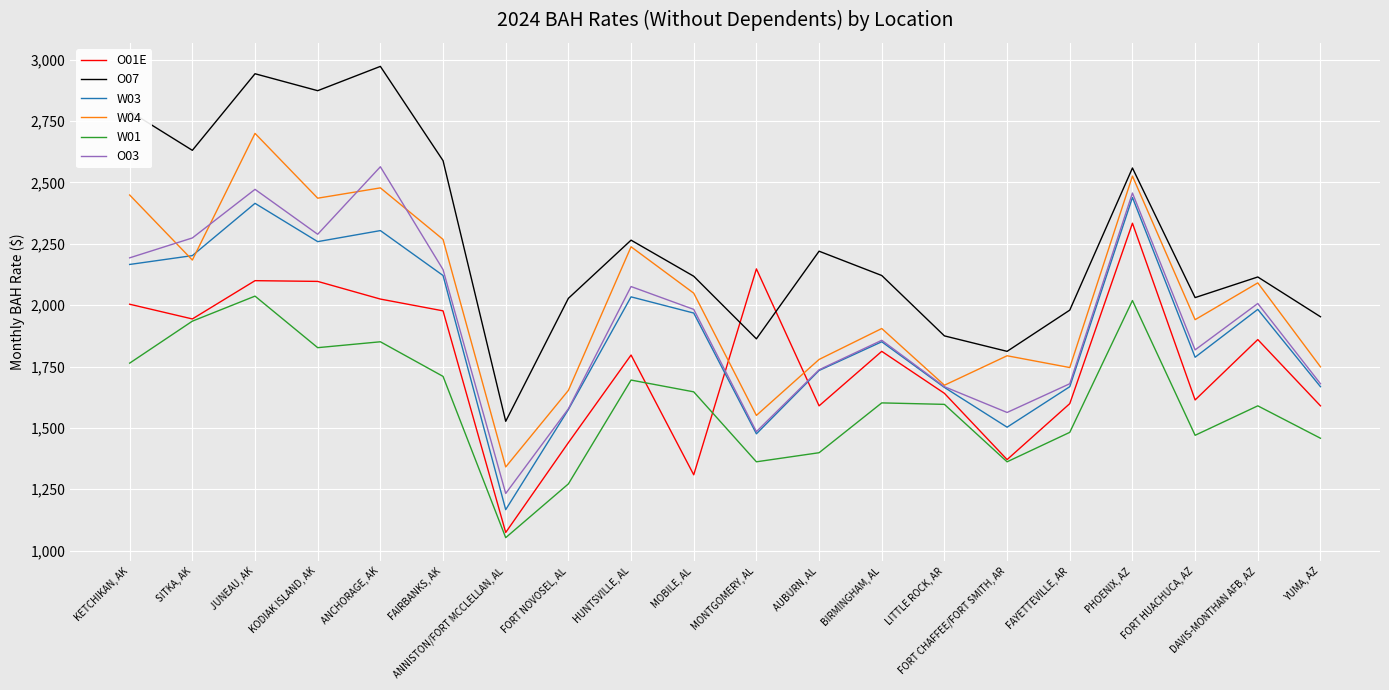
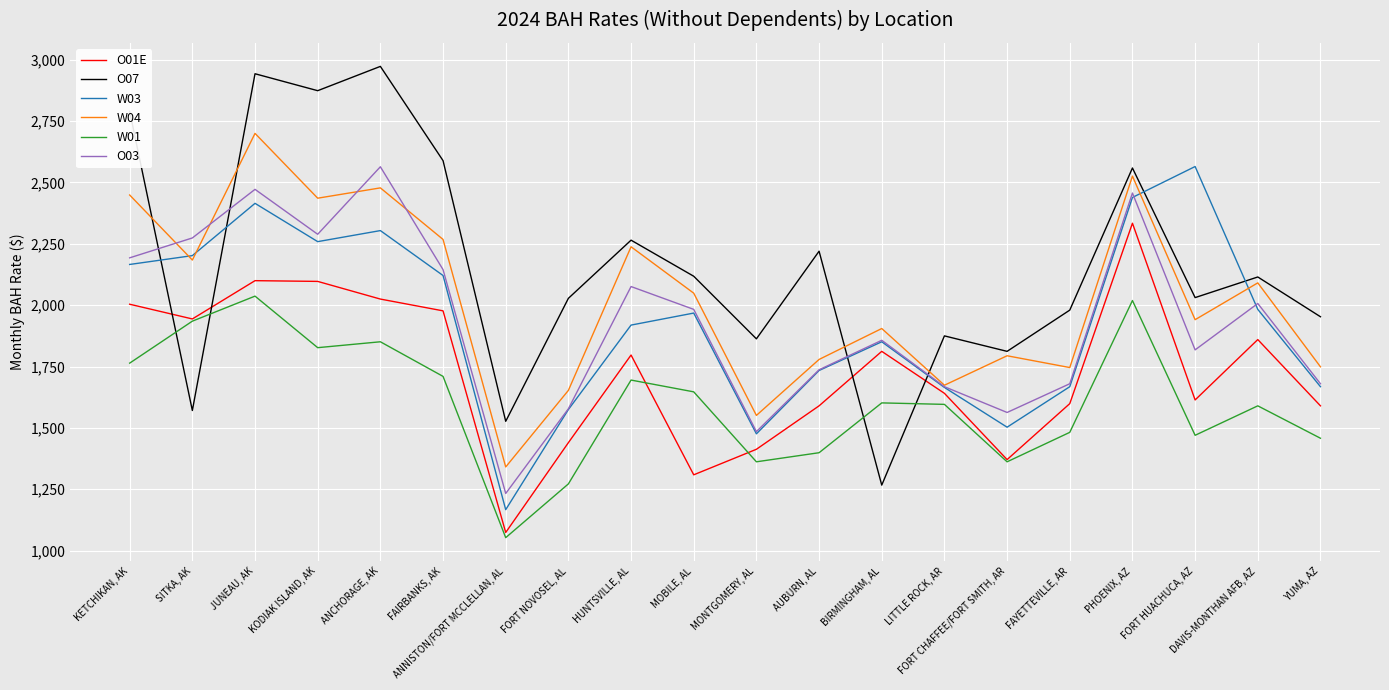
O07, SITKA, AK: 2,630 -> 1,570
W03, HUNTSVILLE, AL: 2,030 -> 1,920
O01E, MONTGOMERY, AL: 2,150 -> 1,410
O07, BIRMINGHAM, AL: 2,120 -> 1,270
W03, FORT HUACHUCA, AZ: 1,790 -> 2,570
